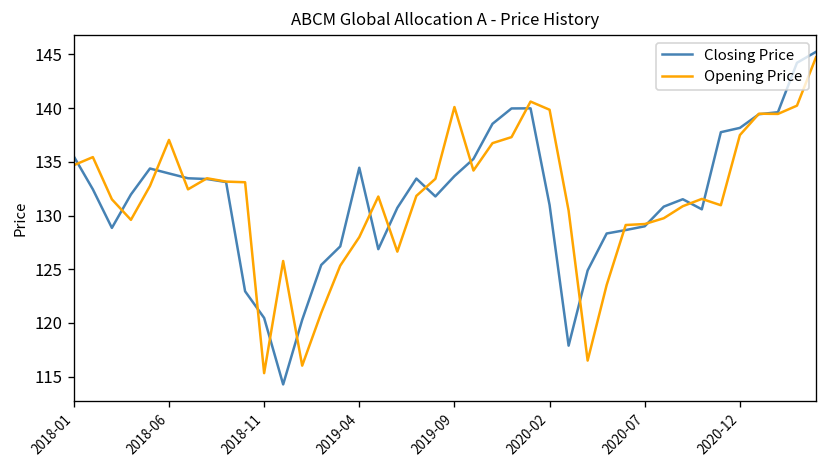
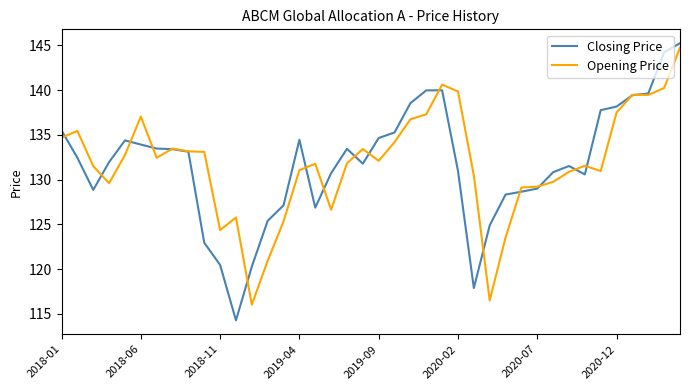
Opening Price, 2018-11: 115 -> 124
Opening Price, 2019-04: 128 -> 131
Closing Price, 2019-09: 134 -> 135
Opening Price, 2019-09: 140 -> 132
